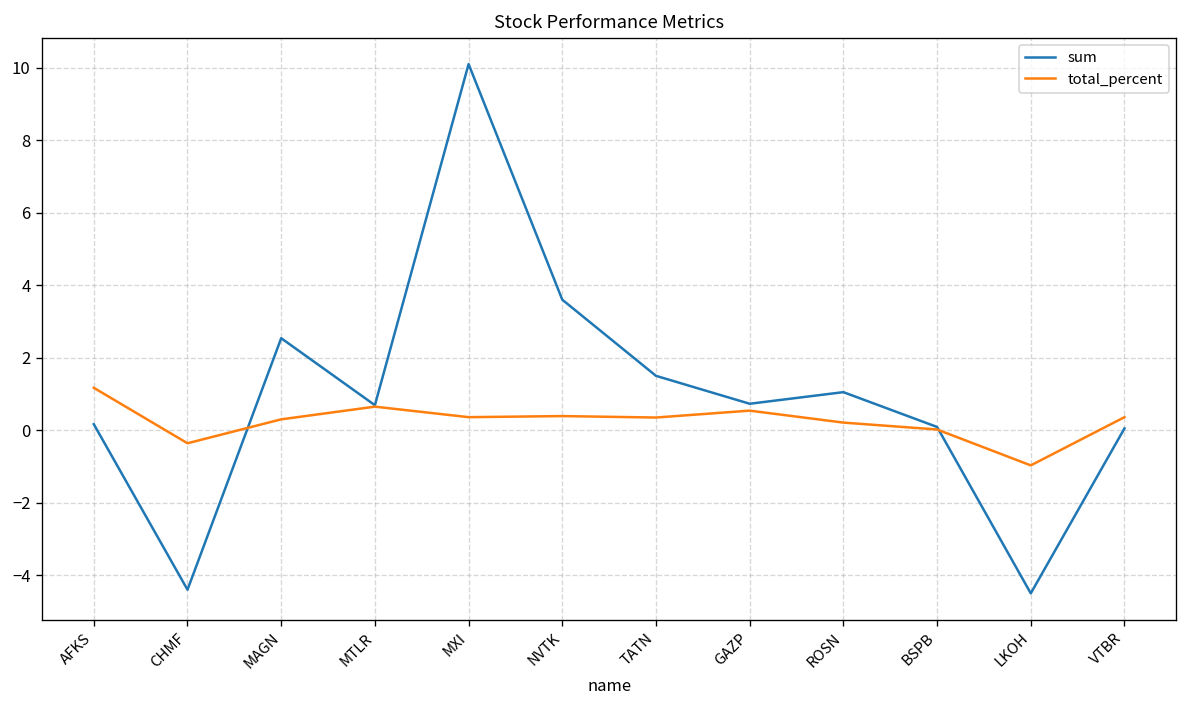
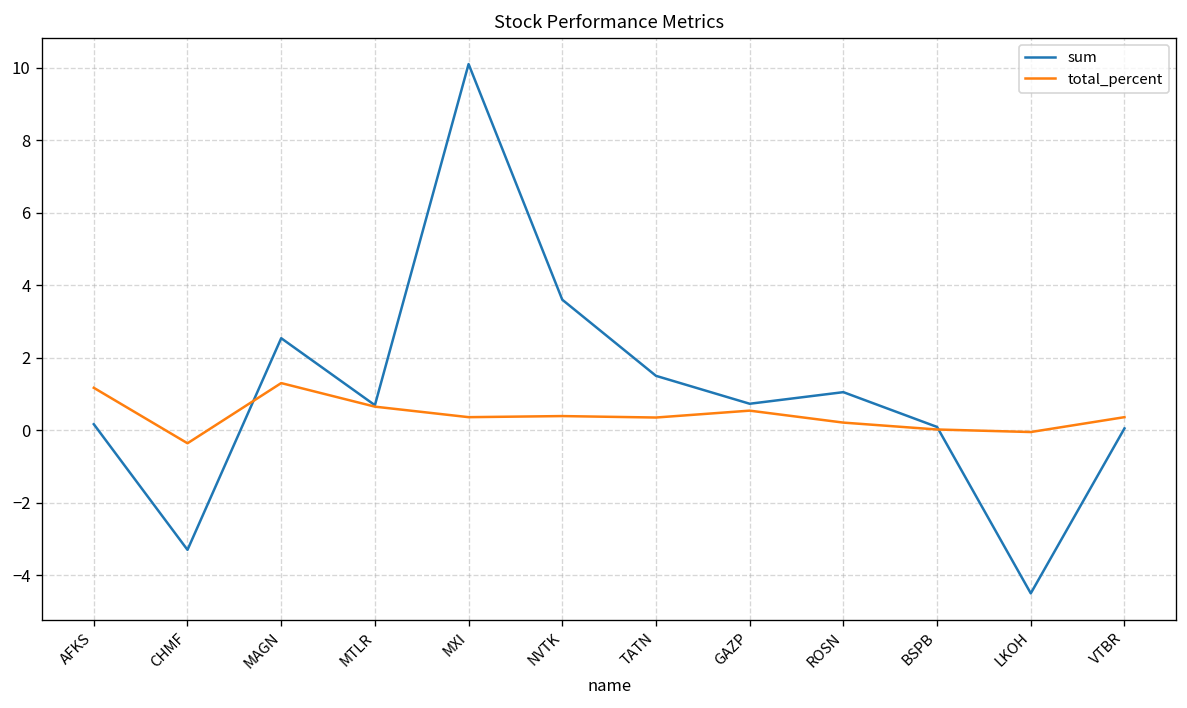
sum, CHMF: -4.4 -> -3.3
total_percent, MAGN: 0.3 -> 1.3
total_percent, LKOH: -1.0 -> -0.1
